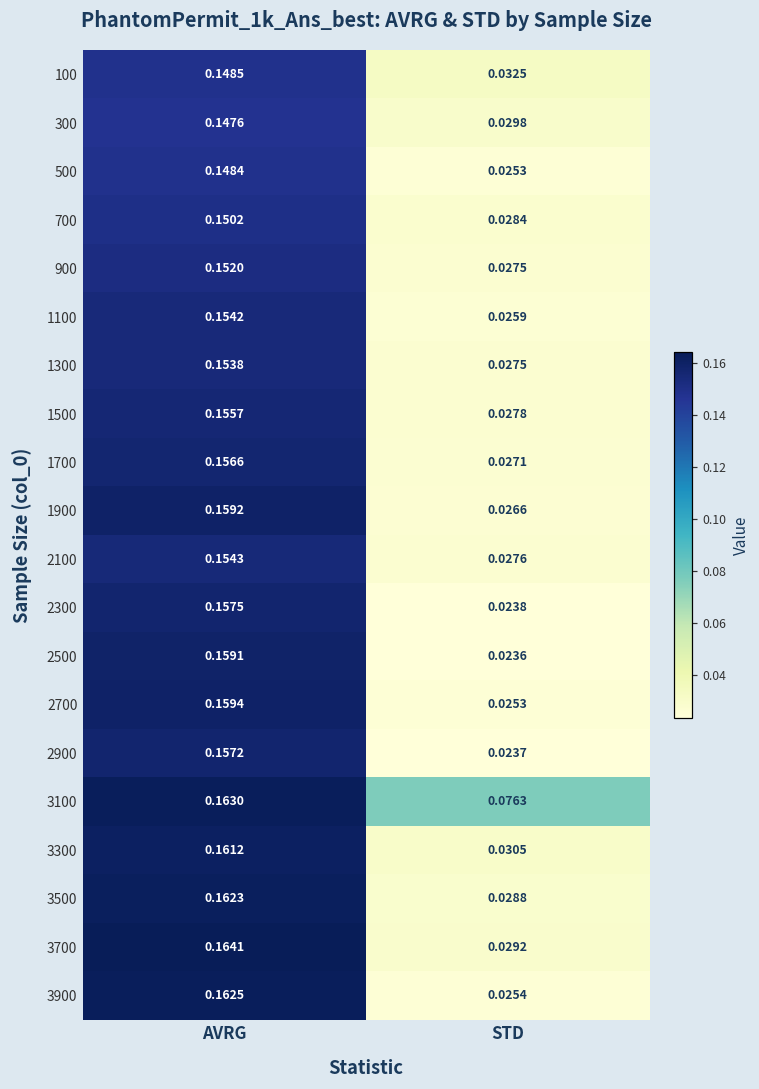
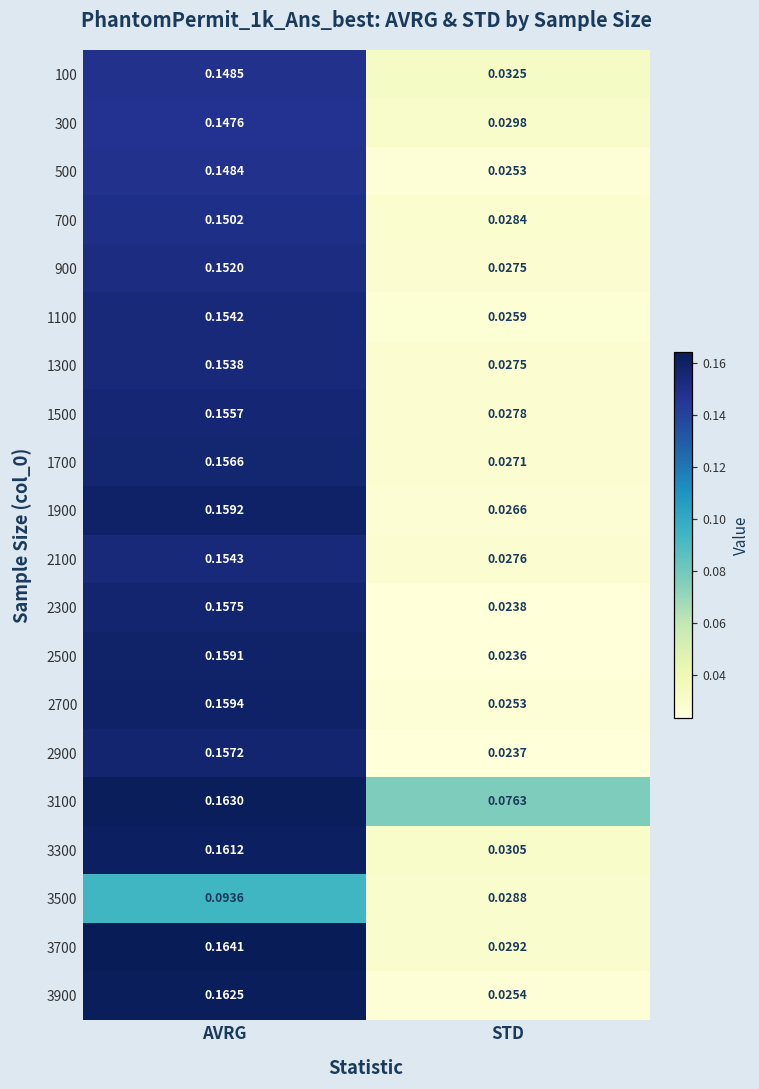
3500, AVRG: 0.1623 -> 0.0936
